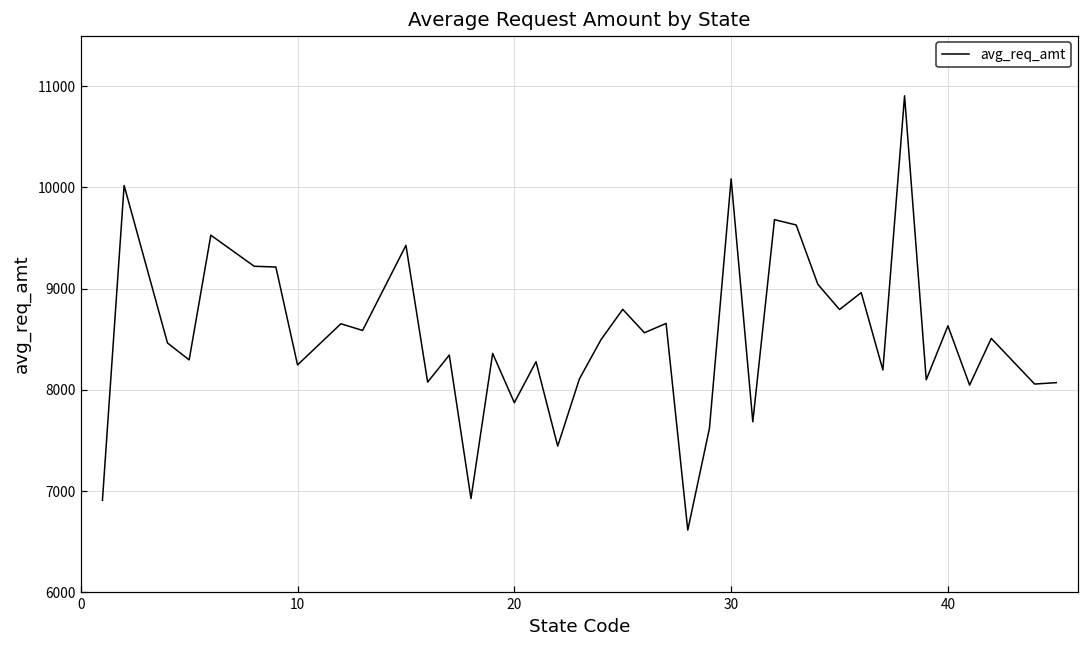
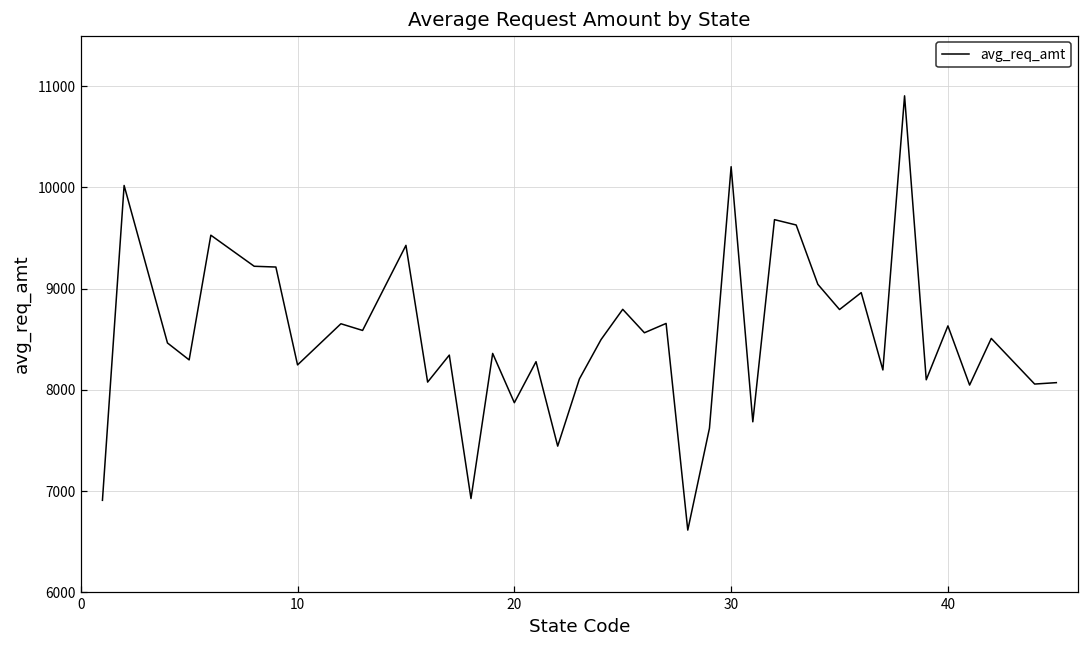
30: 10100 -> 10200
